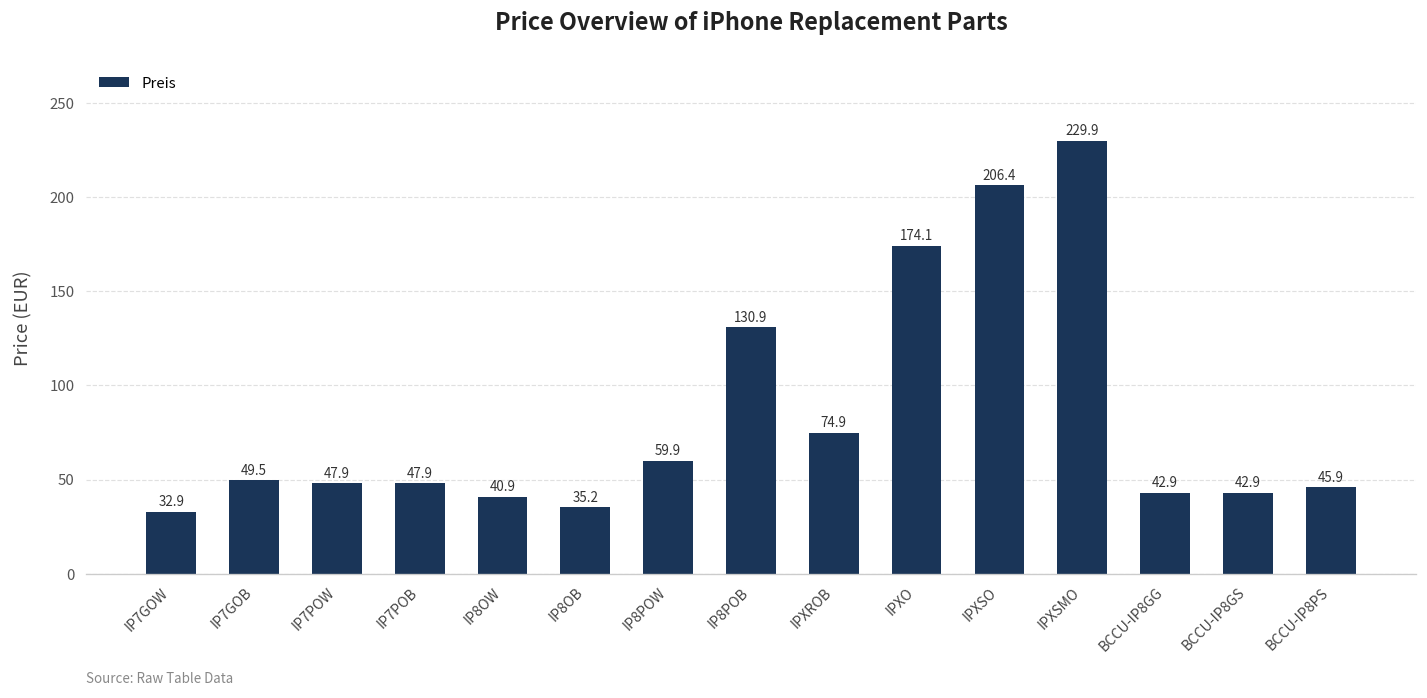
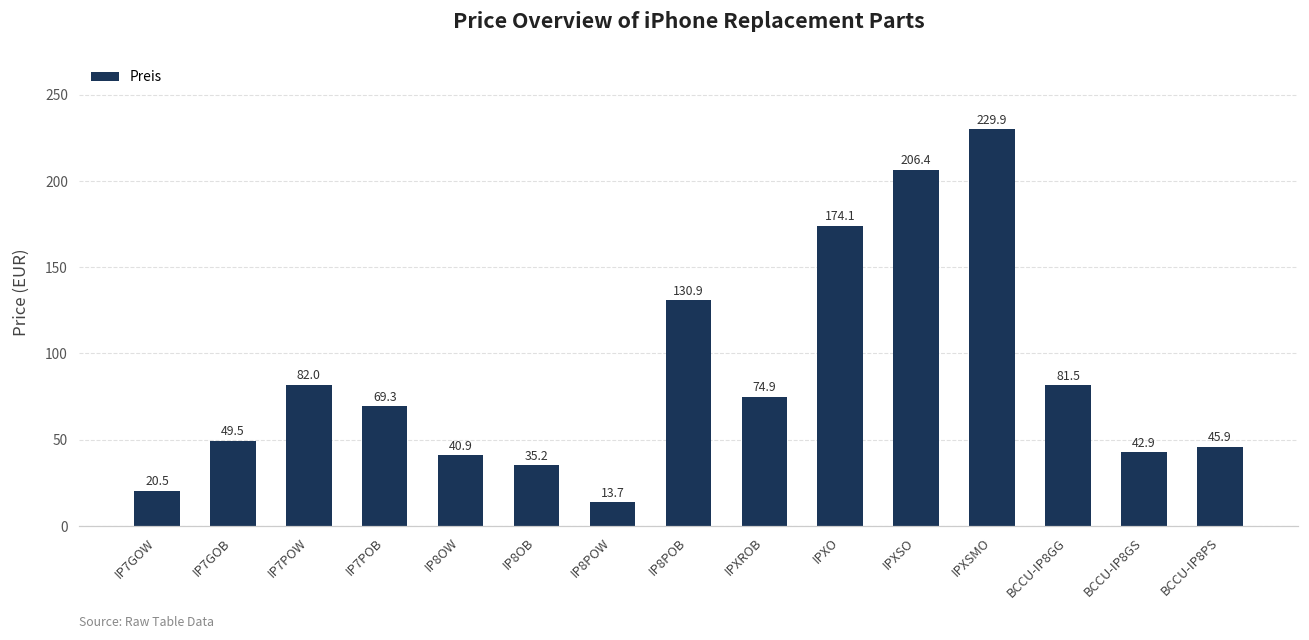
IP7GOW: 32.9 -> 20.5
IP7POW: 47.9 -> 82.0
IP7POB: 47.9 -> 69.3
IP8POW: 59.9 -> 13.7
BCCU-IP8GG: 42.9 -> 81.5
